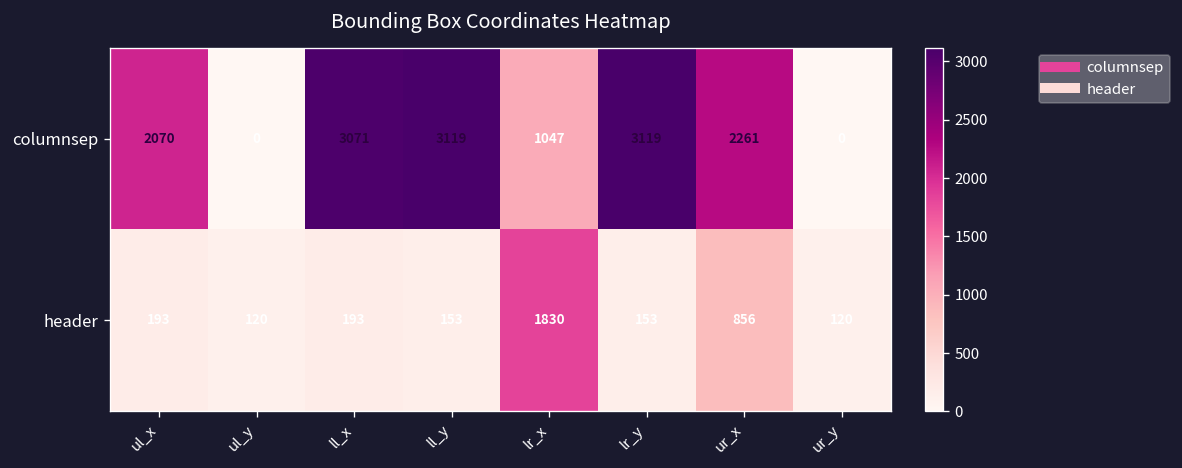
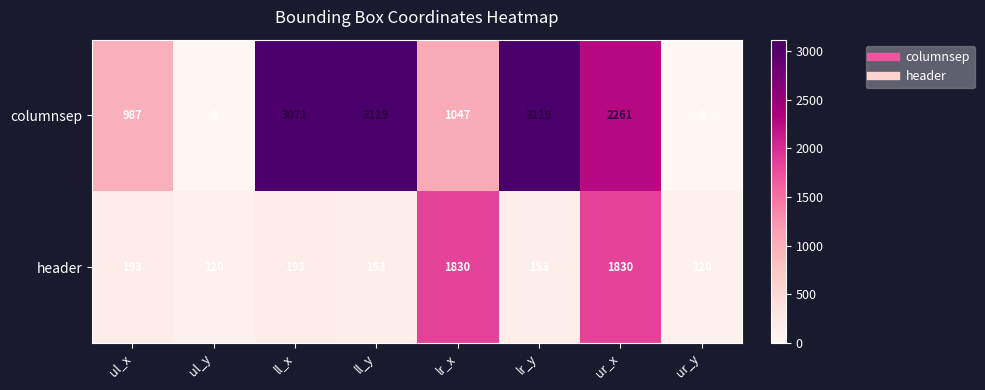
columnsep, ul_x: 2070 -> 987
header, ur_x: 856 -> 1830
